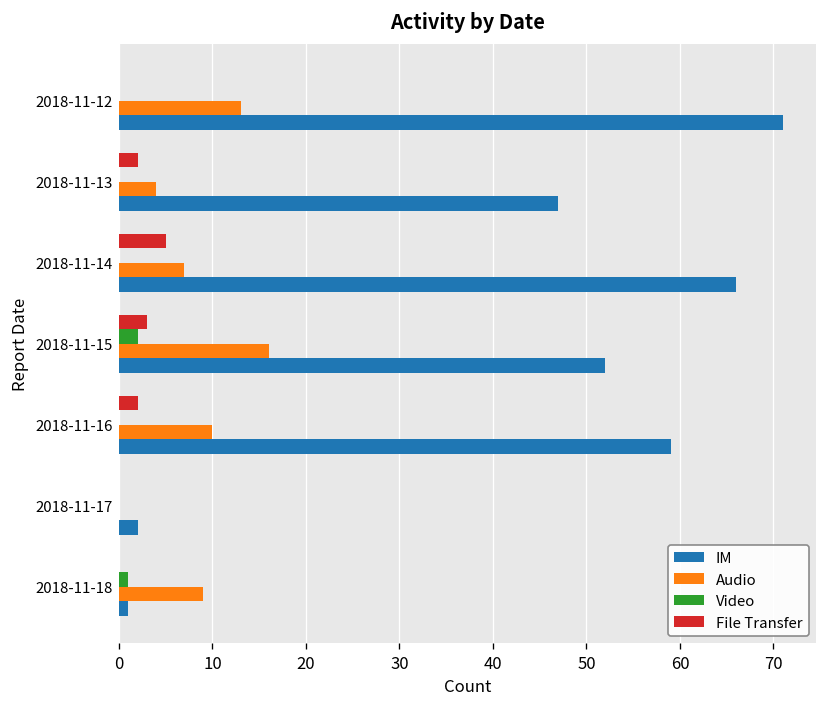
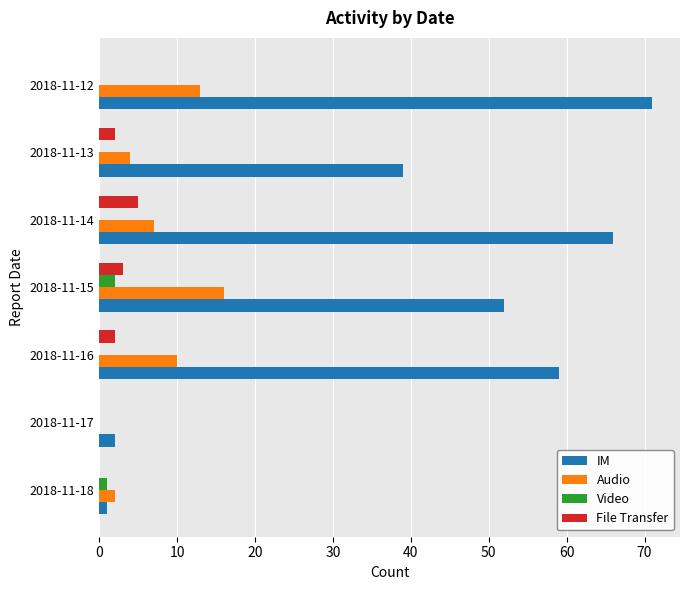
IM, 2018-11-13: 47 -> 39
Audio, 2018-11-18: 9 -> 2
